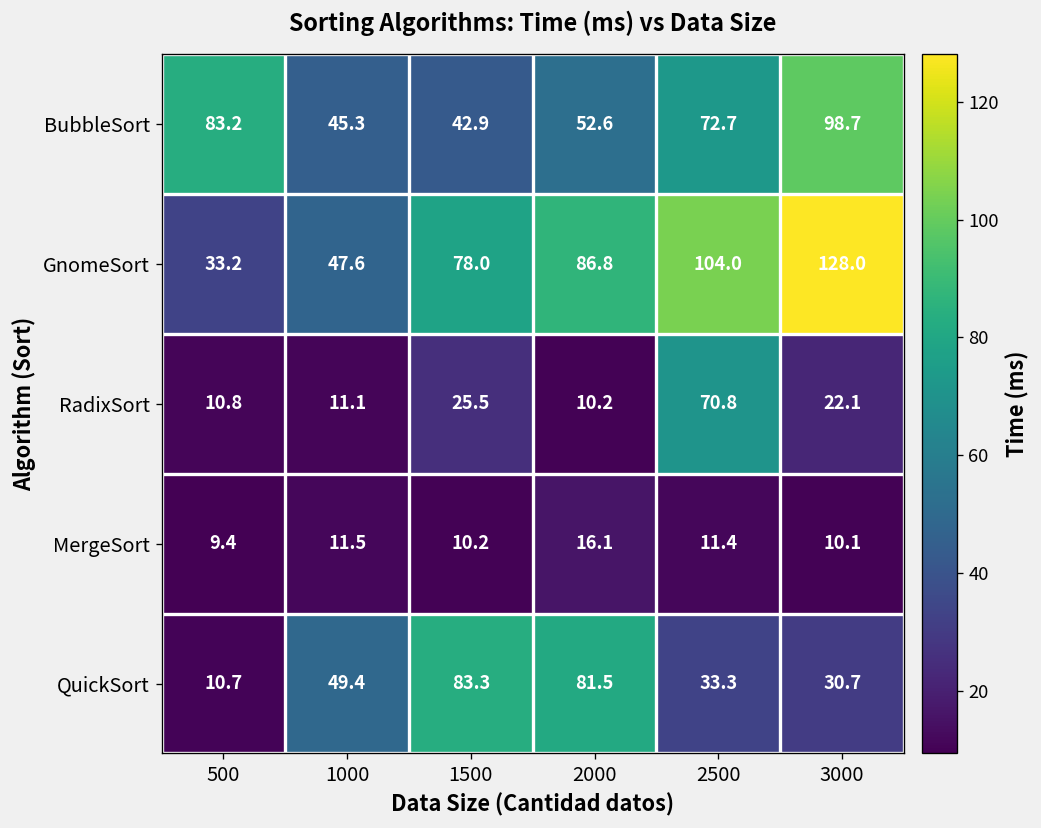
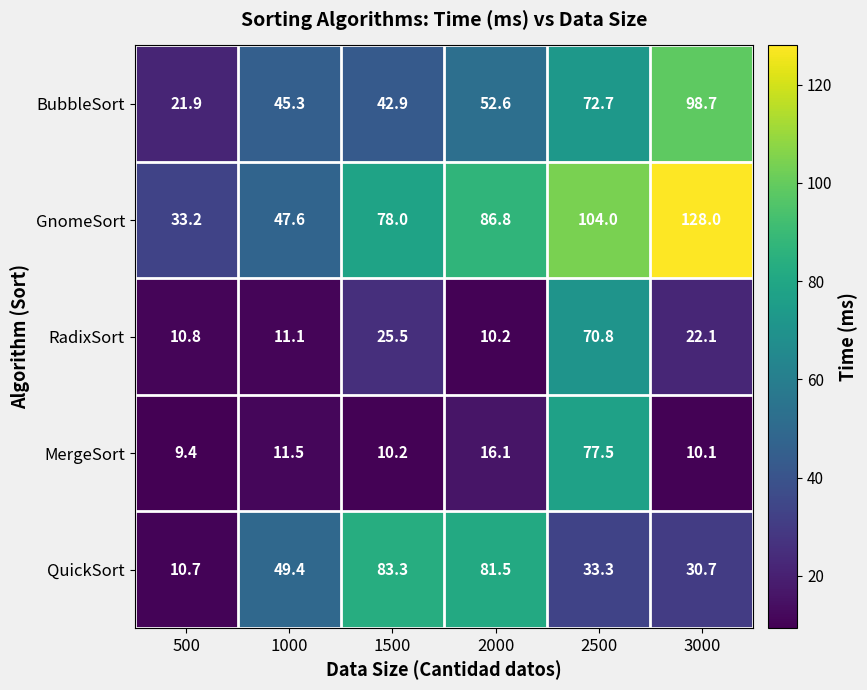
BubbleSort, 500: 83.2 -> 21.9
MergeSort, 2500: 11.4 -> 77.5
